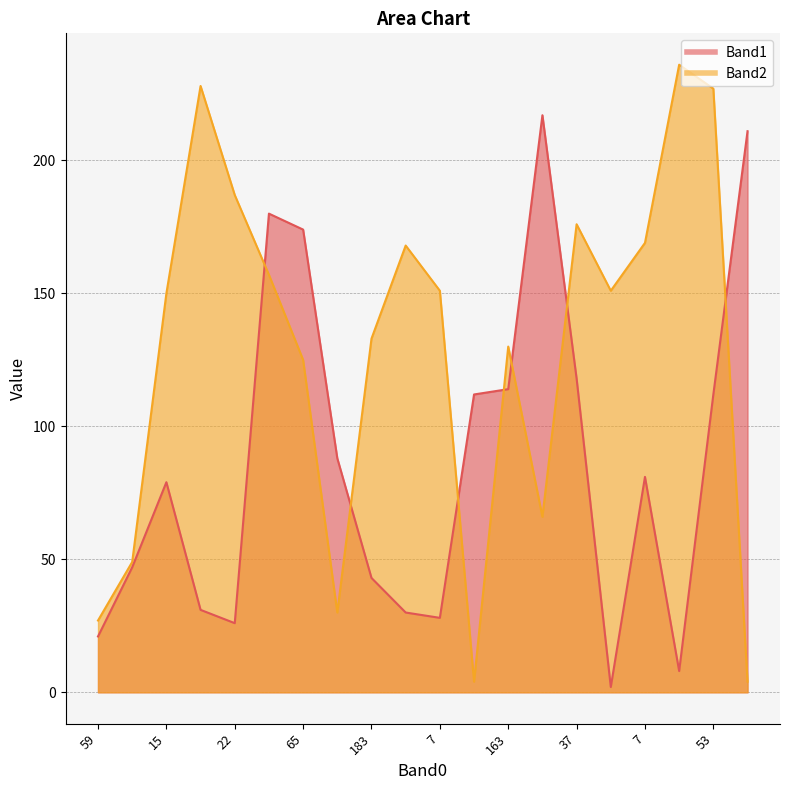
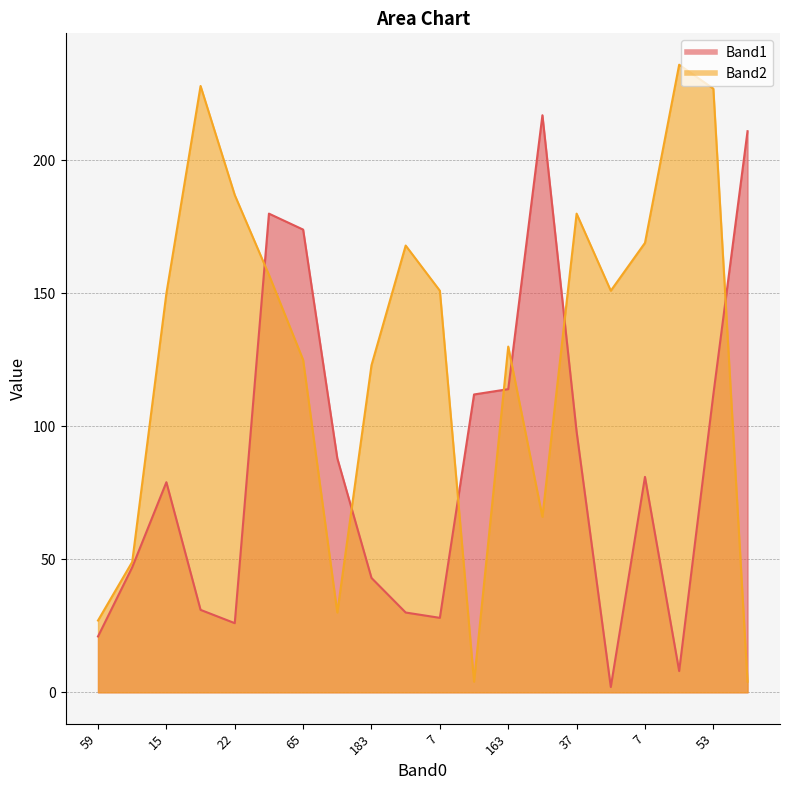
Band2, 183: 133 -> 123
Band1, 37: 118 -> 98
Band2, 37: 176 -> 180
